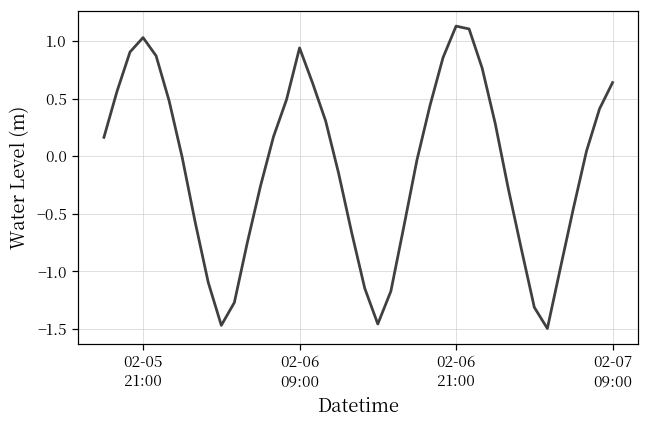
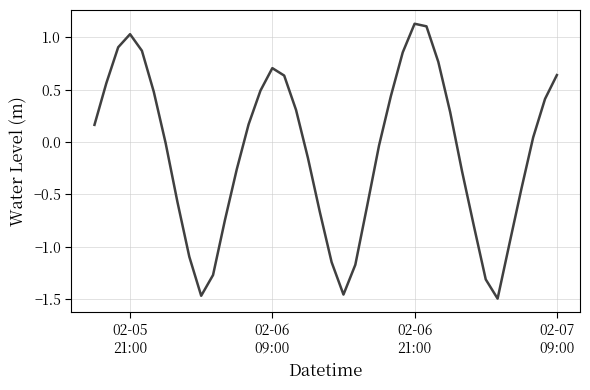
02-06 09:00: 0.94 -> 0.71
